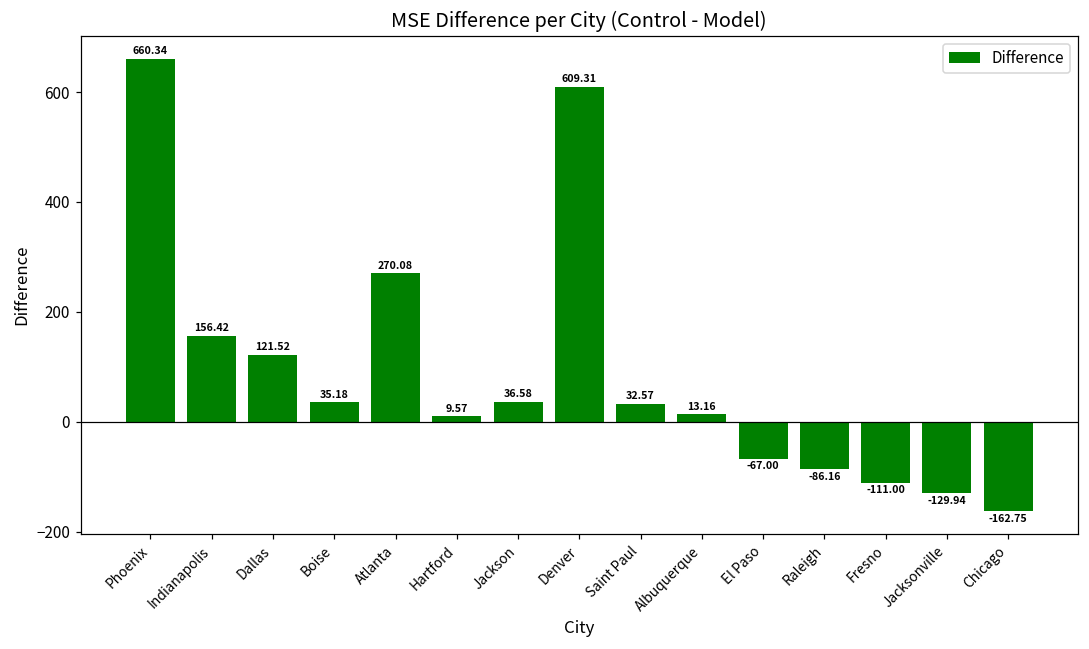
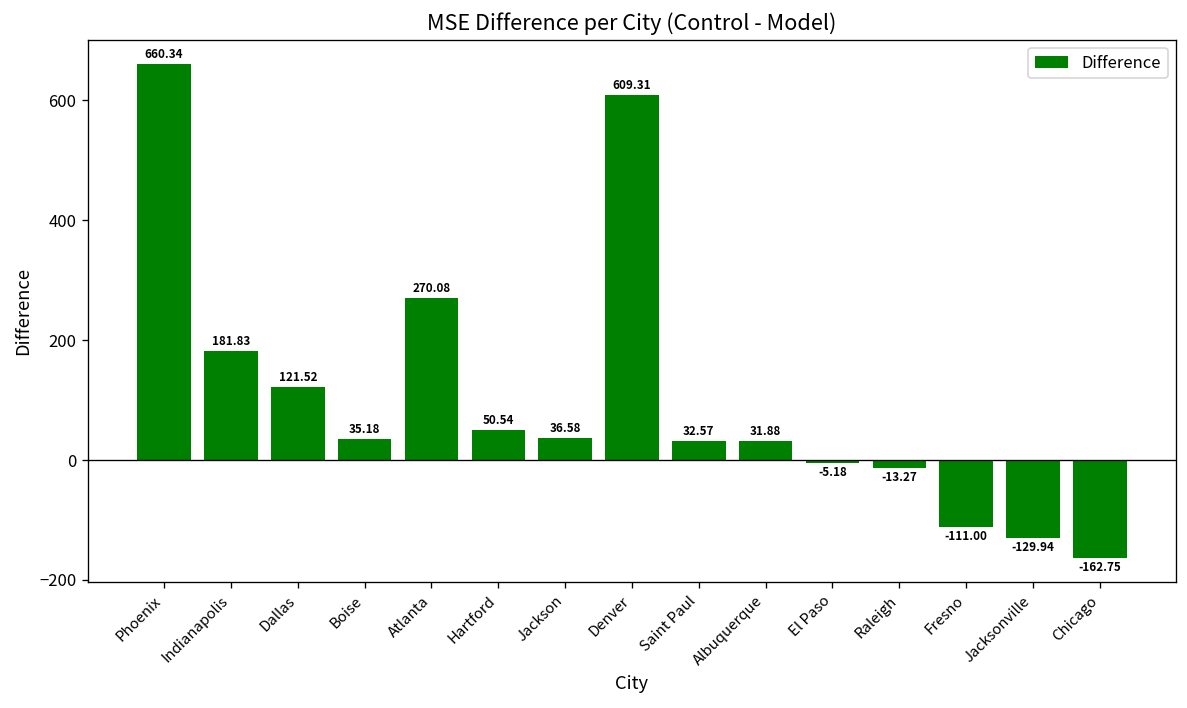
Indianapolis: 156.42 -> 181.83
Hartford: 9.57 -> 50.54
Albuquerque: 13.16 -> 31.88
El Paso: -67.00 -> -5.18
Raleigh: -86.16 -> -13.27
